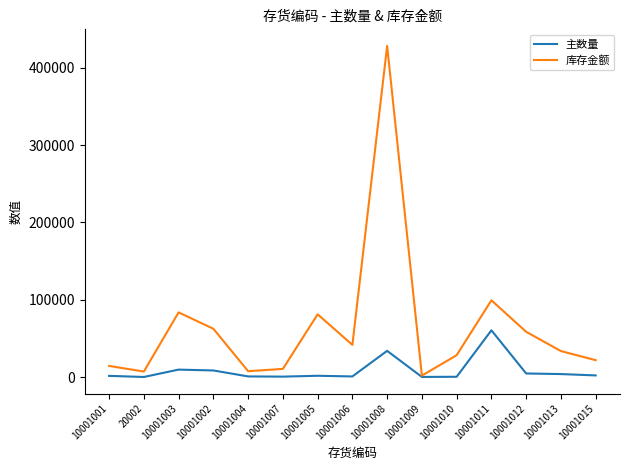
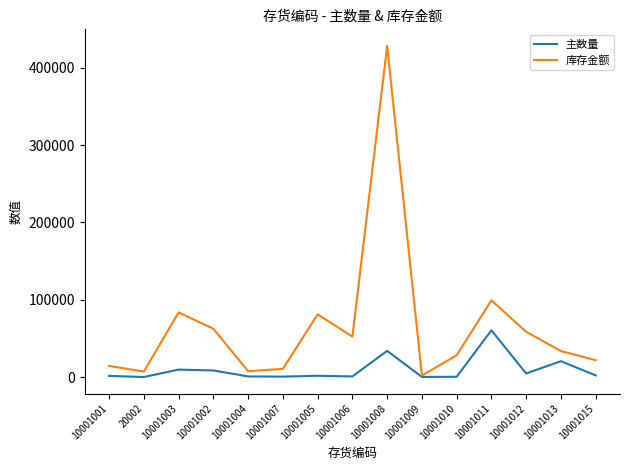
库存金额, 10001006: 40000 -> 50000
主数量, 10001013: 0 -> 20000
